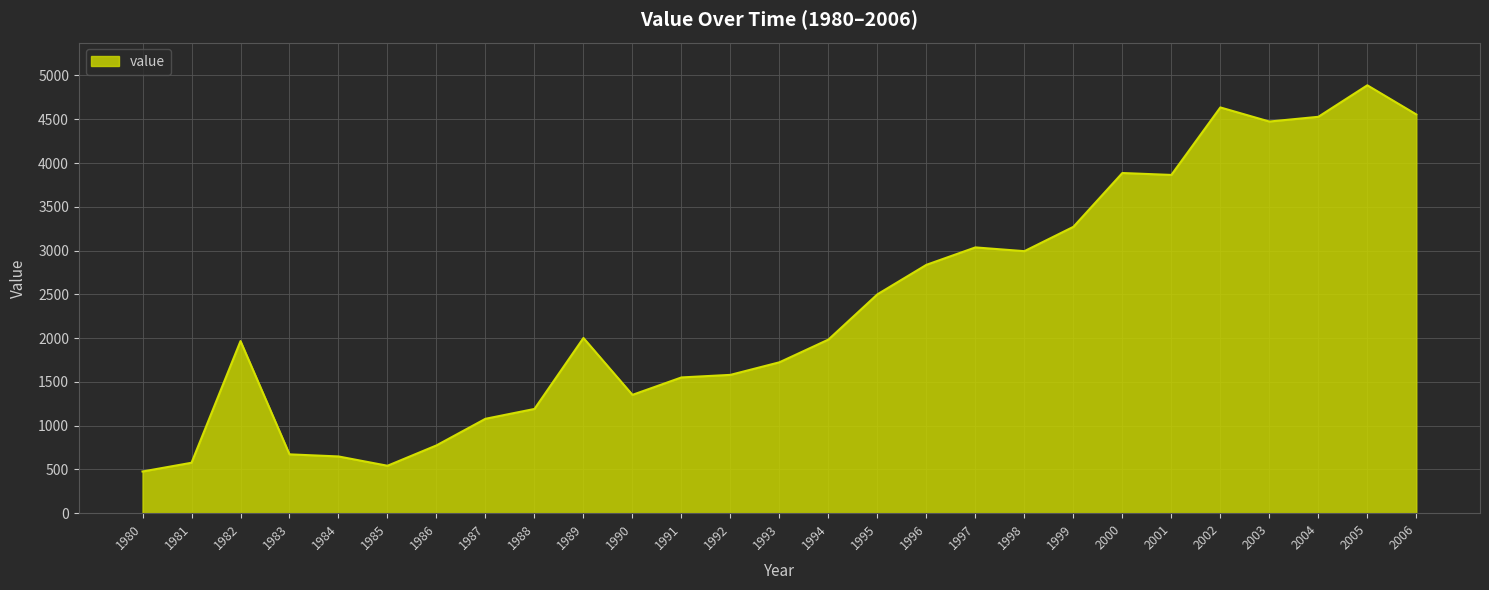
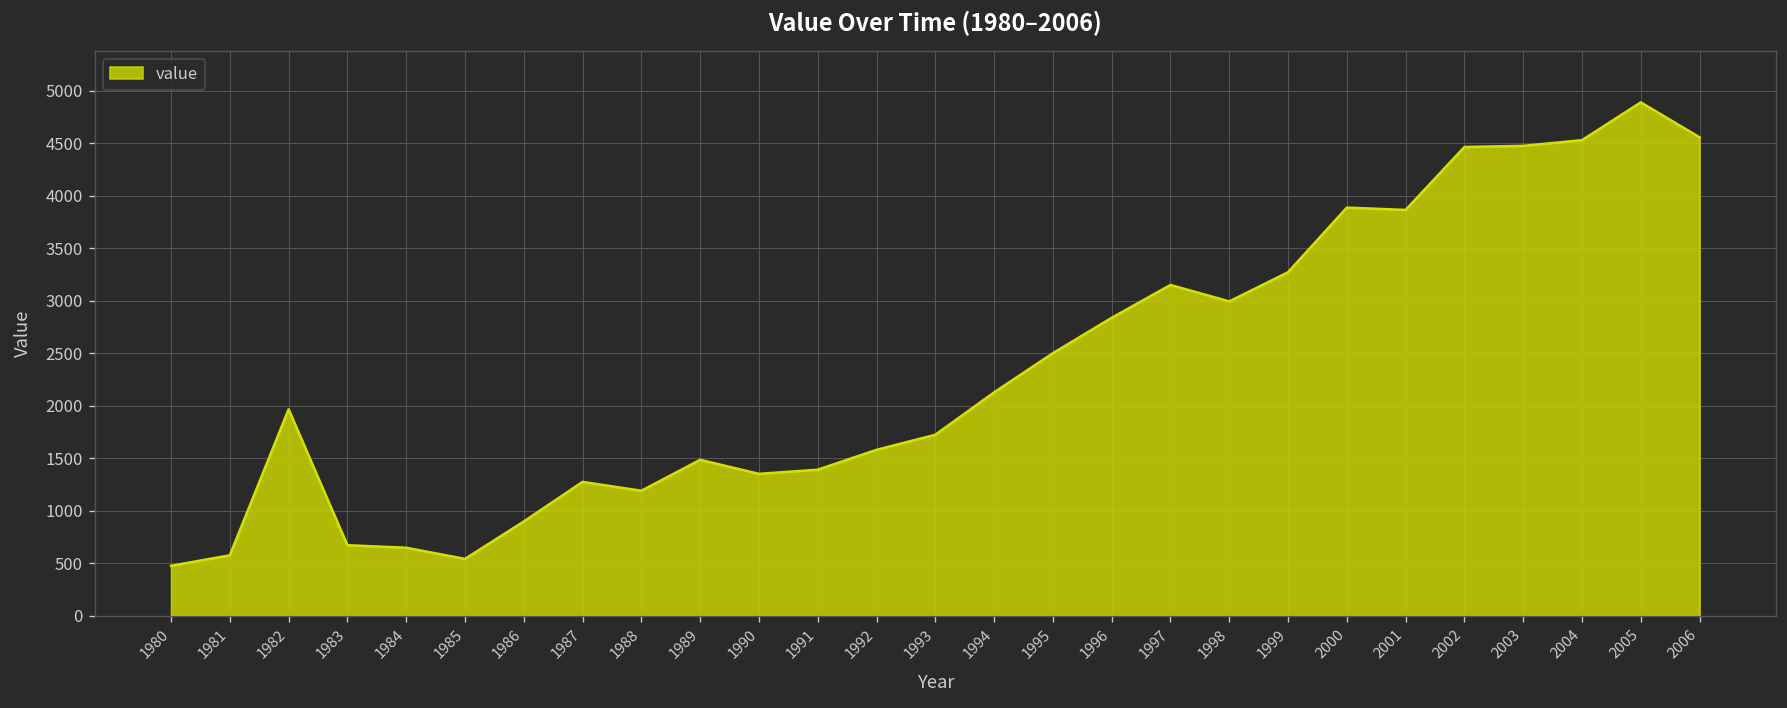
1986: 800 -> 900
1987: 1100 -> 1300
1989: 2000 -> 1500
1991: 1600 -> 1400
1994: 2000 -> 2100
1997: 3000 -> 3100
2002: 4600 -> 4500
